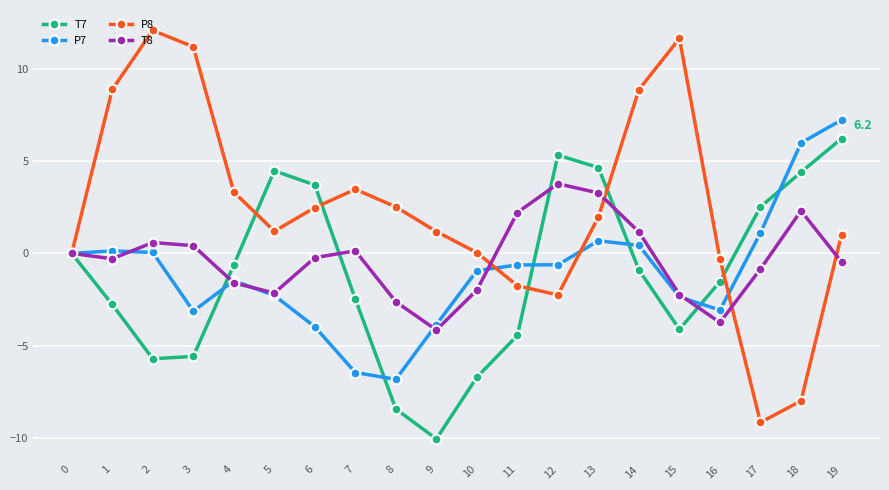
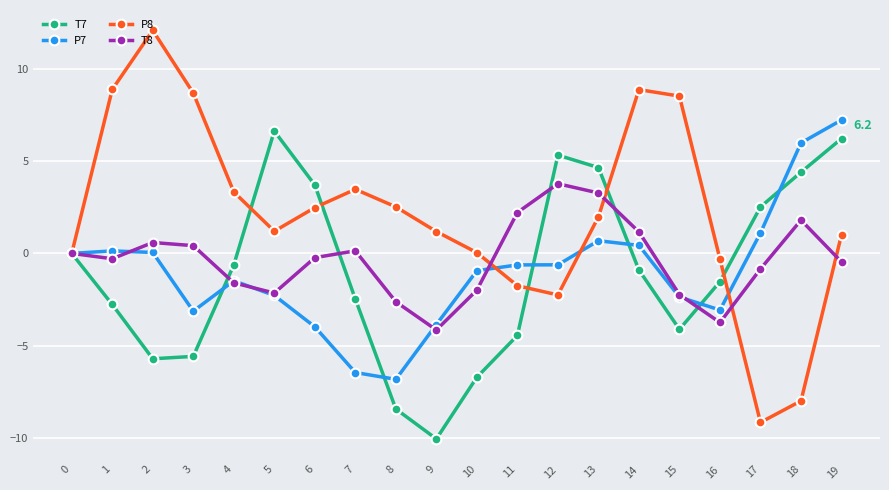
P8, 3: 11.2 -> 8.7
T7, 5: 4.5 -> 6.6
P8, 15: 11.7 -> 8.5
T8, 18: 2.3 -> 1.8
